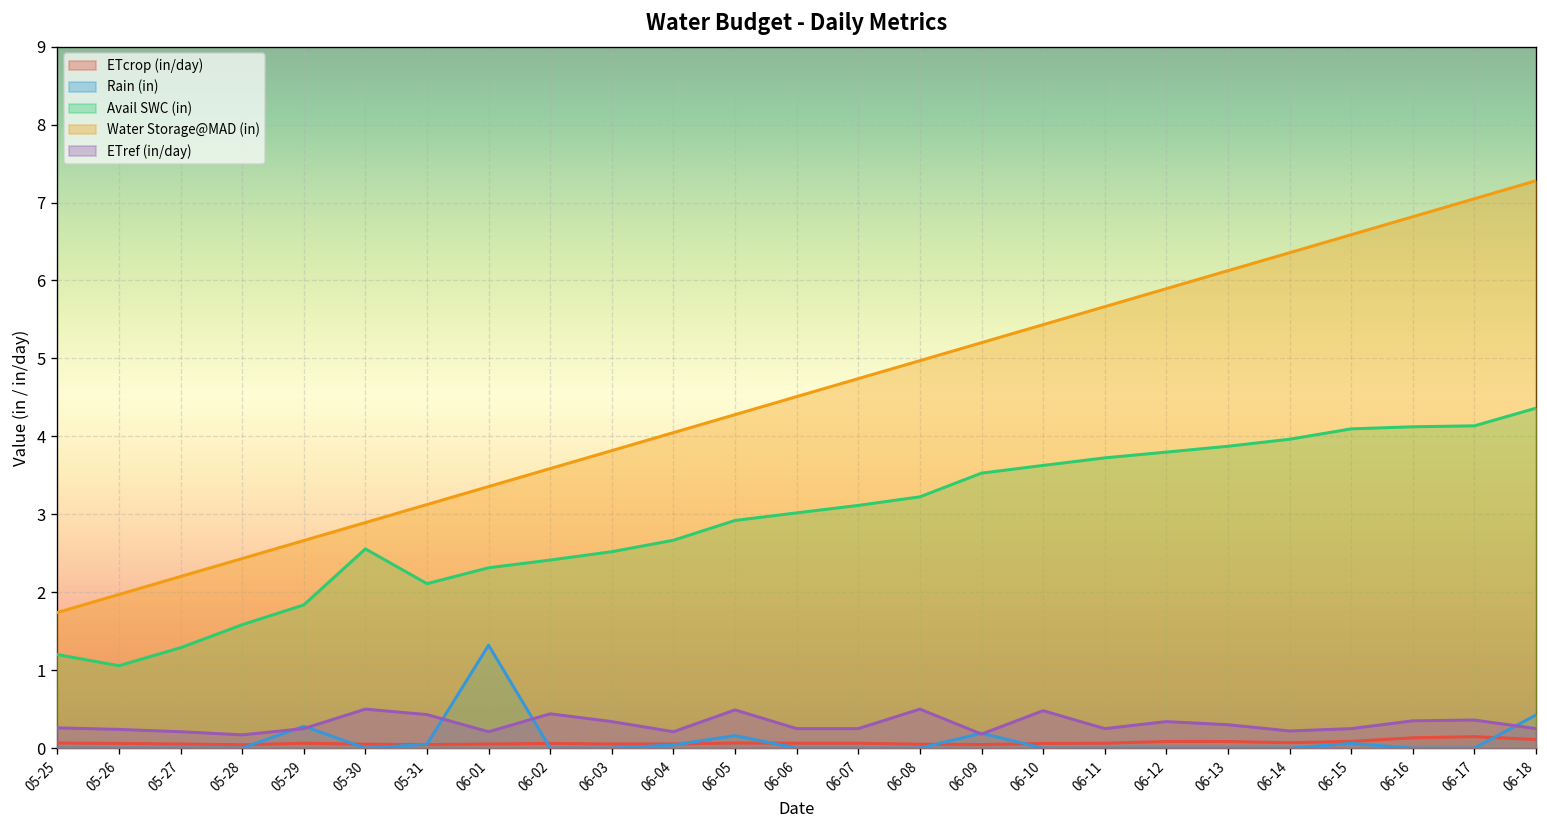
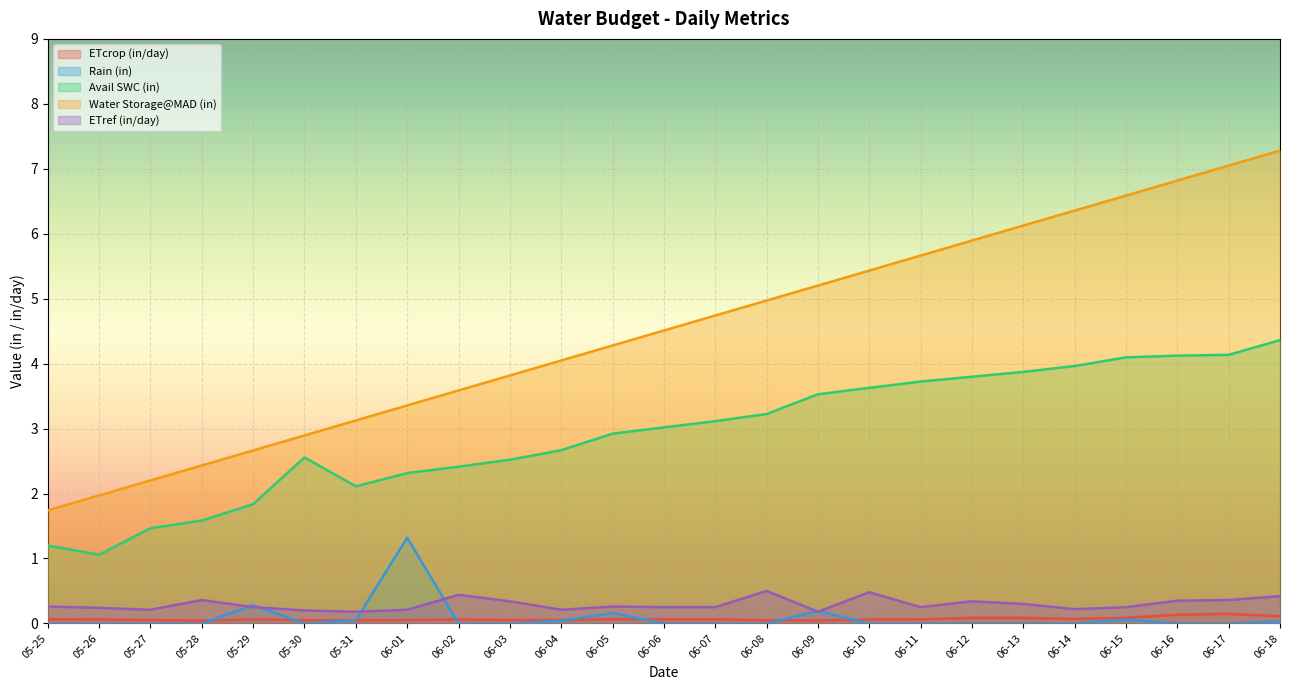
Avail SWC (in), 05-27: 1.3 -> 1.5
ETref (in/day), 05-28: 0.2 -> 0.4
ETref (in/day), 05-30: 0.5 -> 0.2
ETref (in/day), 05-31: 0.4 -> 0.2
ETref (in/day), 06-05: 0.5 -> 0.3
Rain (in), 06-18: 0.4 -> 0.0
ETref (in/day), 06-18: 0.3 -> 0.4
